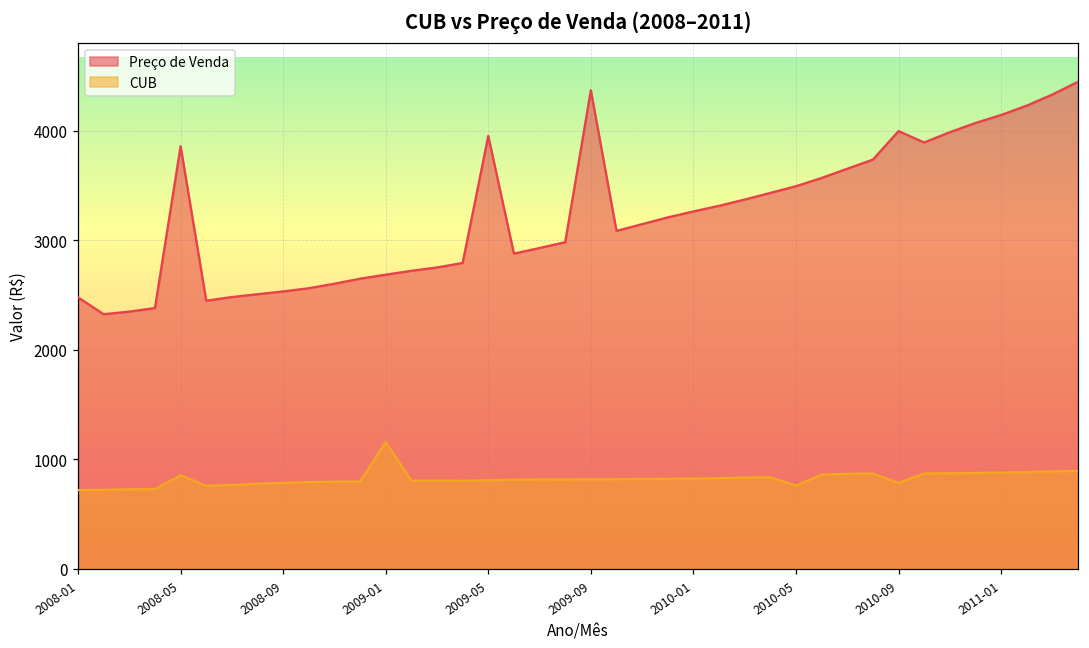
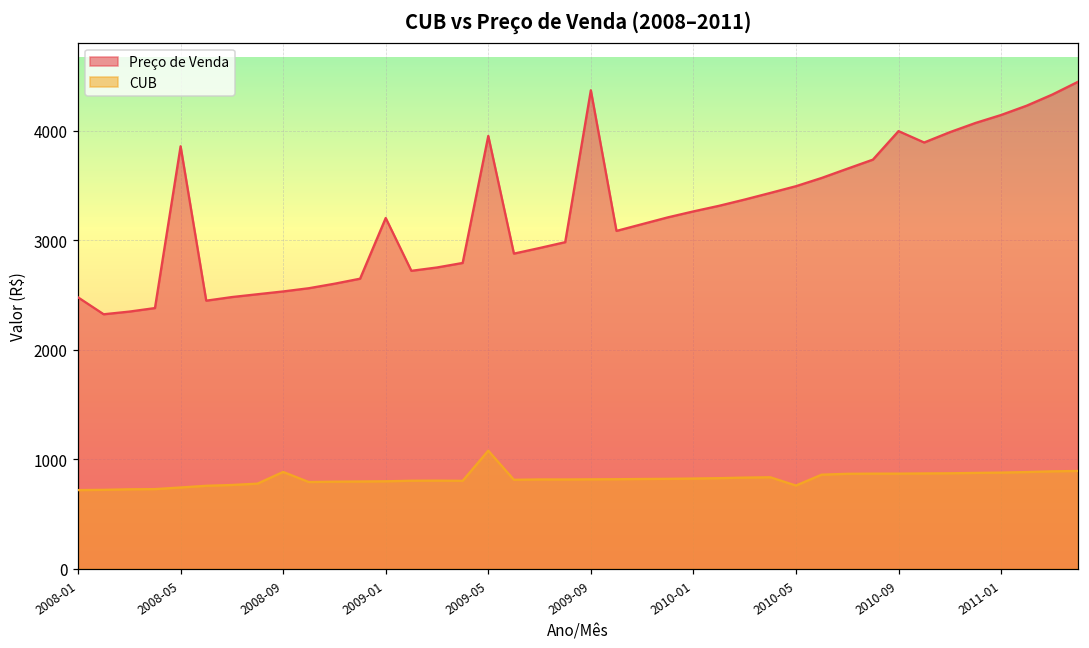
CUB, 2008-05: 900 -> 700
CUB, 2008-09: 800 -> 900
Preço de Venda, 2009-01: 2700 -> 3200
CUB, 2009-01: 1200 -> 800
CUB, 2009-05: 800 -> 1100
CUB, 2010-09: 800 -> 900
